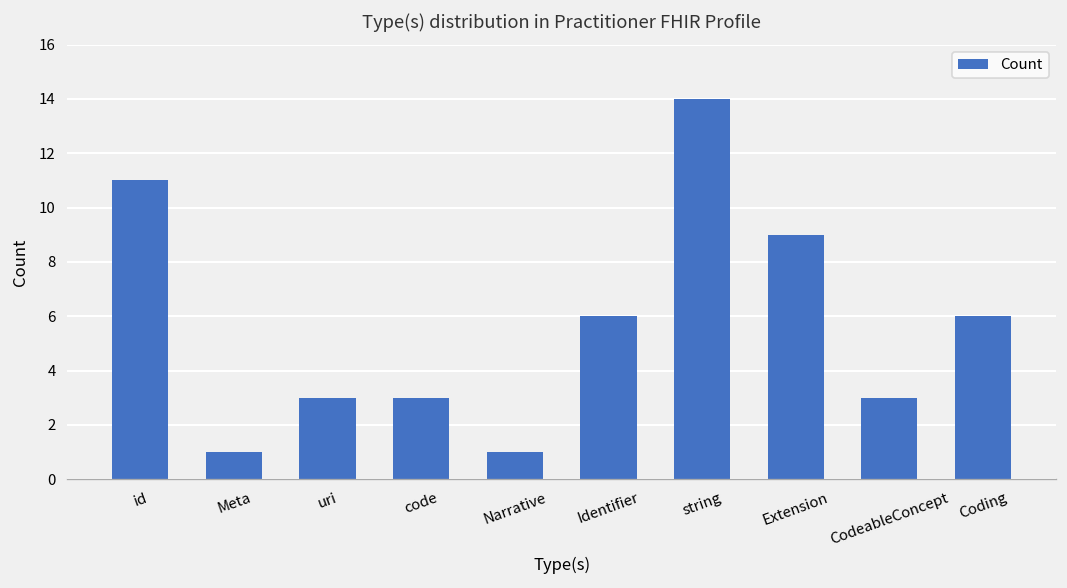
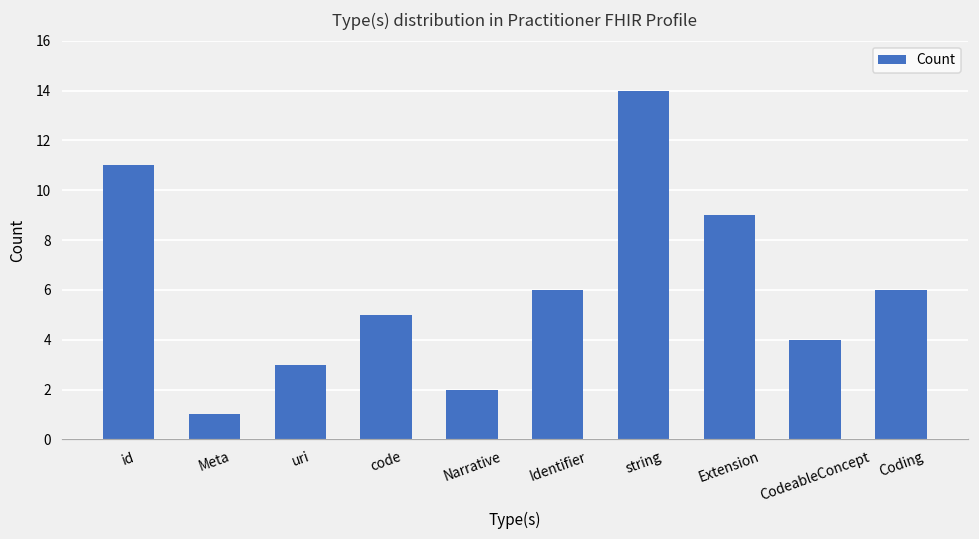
code: 3 -> 5
Narrative: 1 -> 2
CodeableConcept: 3 -> 4
